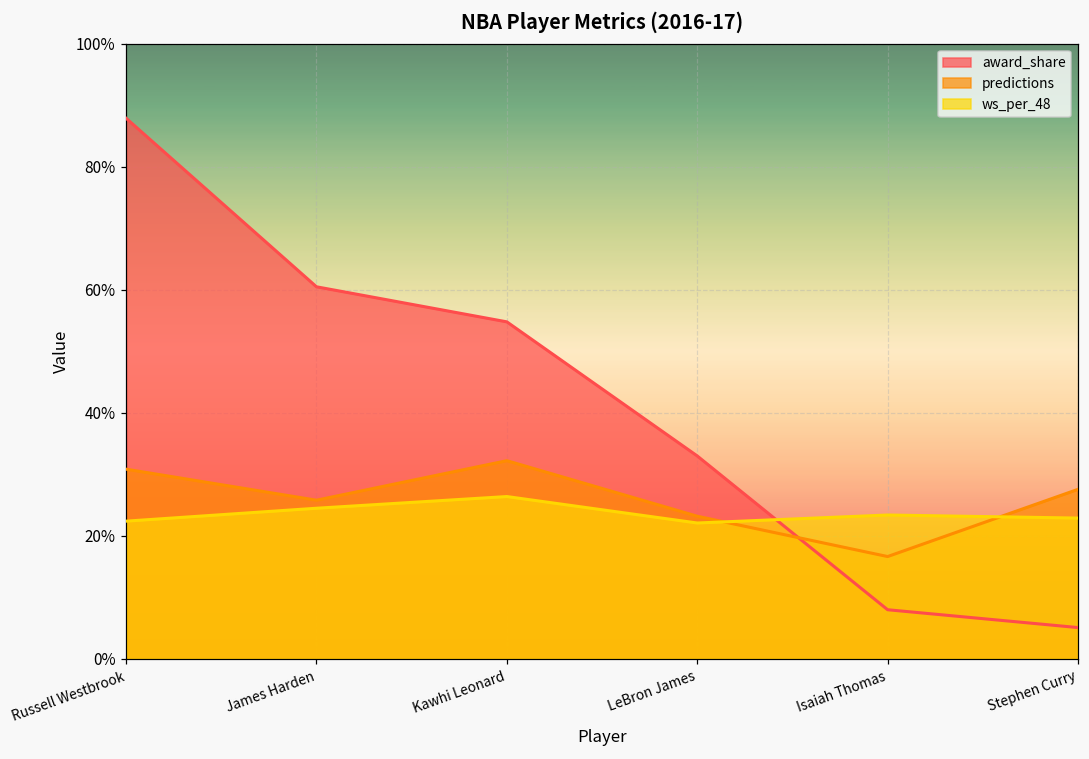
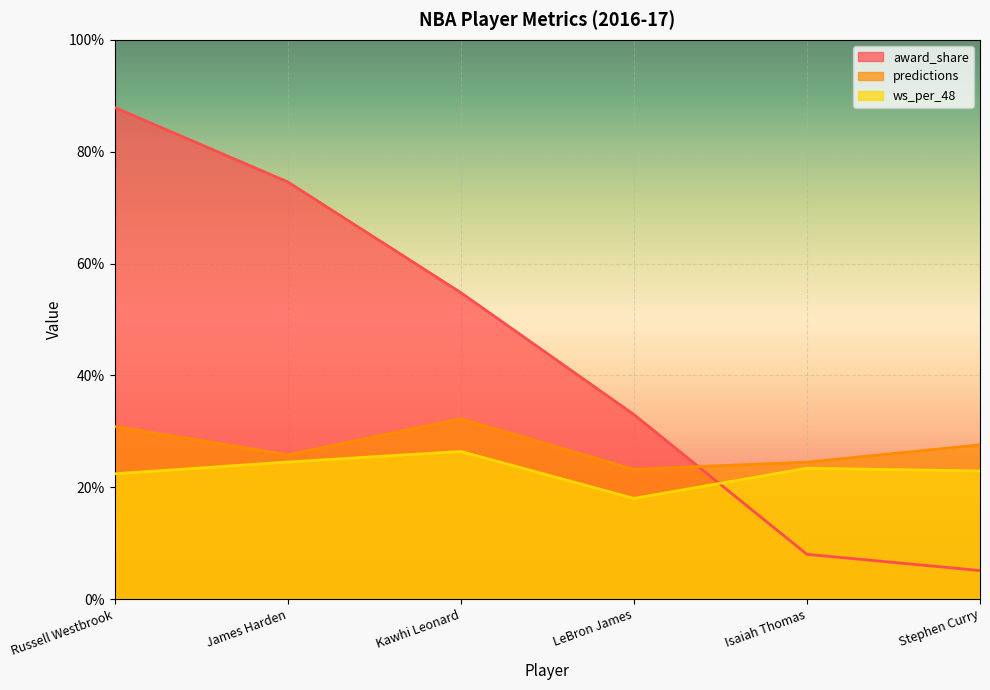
award_share, James Harden: 61% -> 75%
ws_per_48, LeBron James: 22% -> 18%
predictions, Isaiah Thomas: 17% -> 24%
